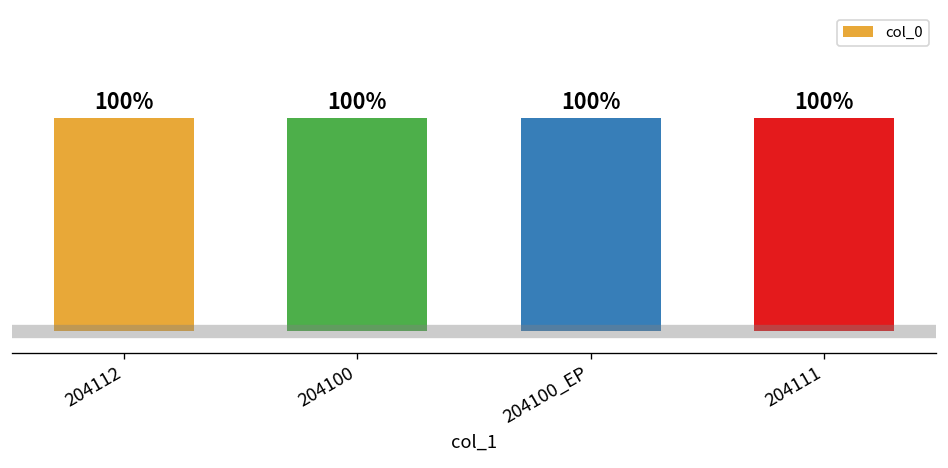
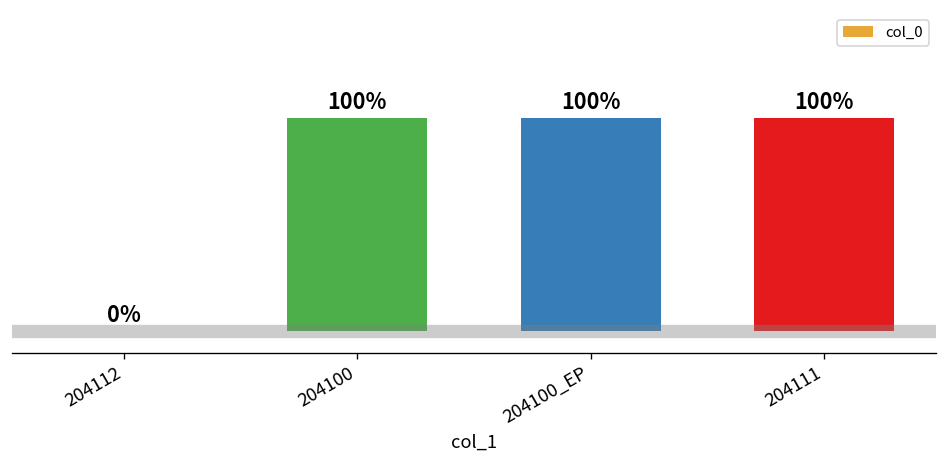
204112: 100% -> 0%
